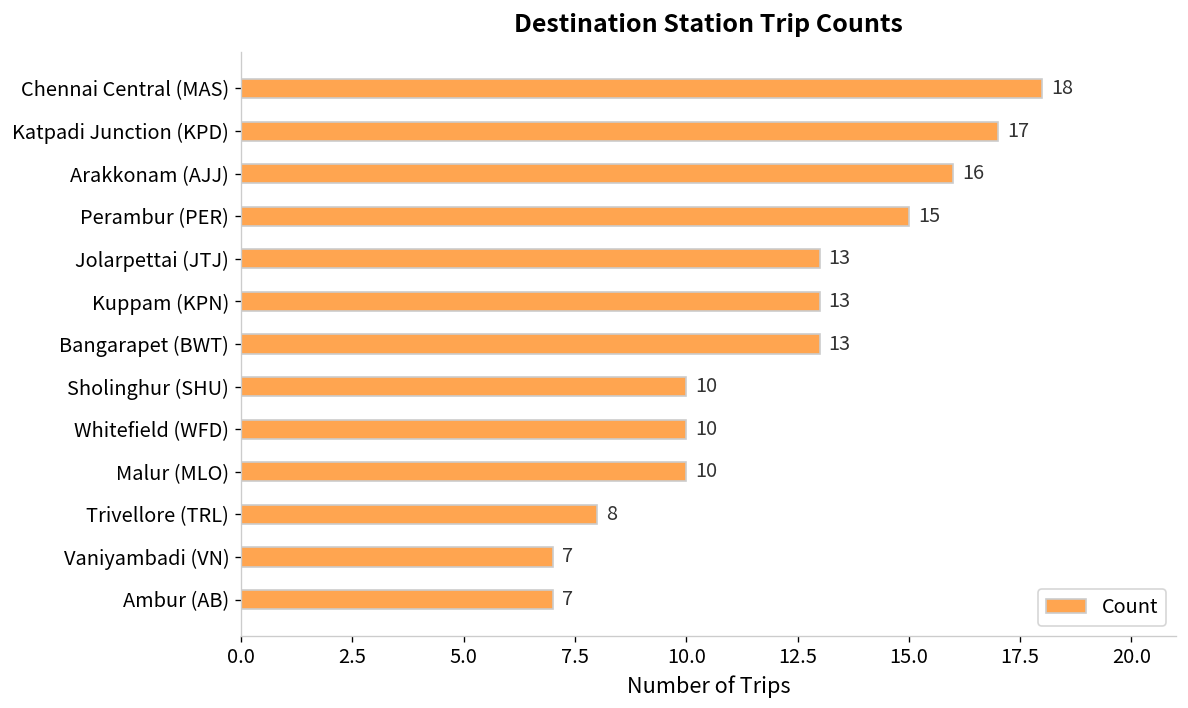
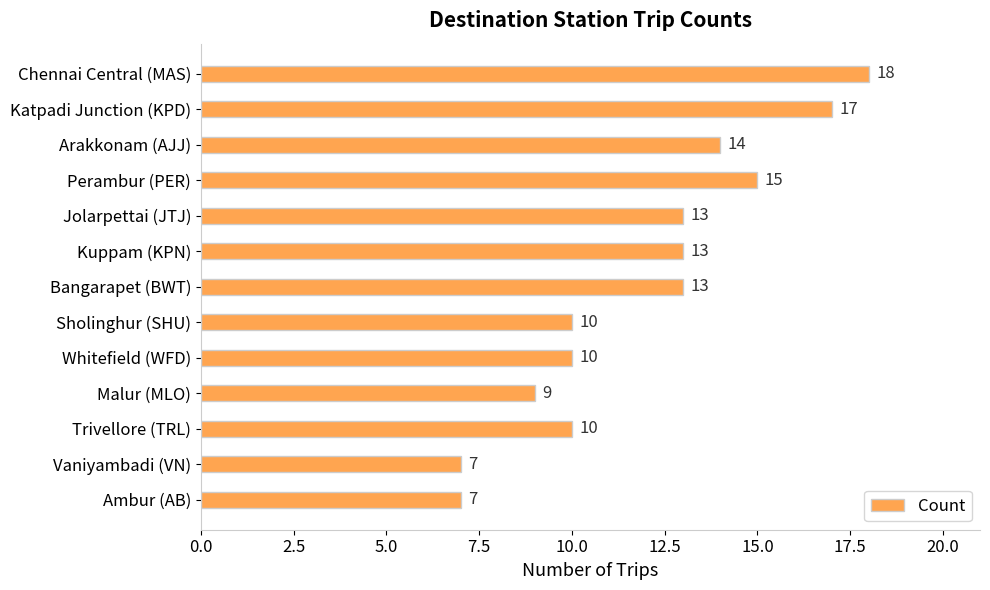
Arakkonam (AJJ): 16 -> 14
Malur (MLO): 10 -> 9
Trivellore (TRL): 8 -> 10
